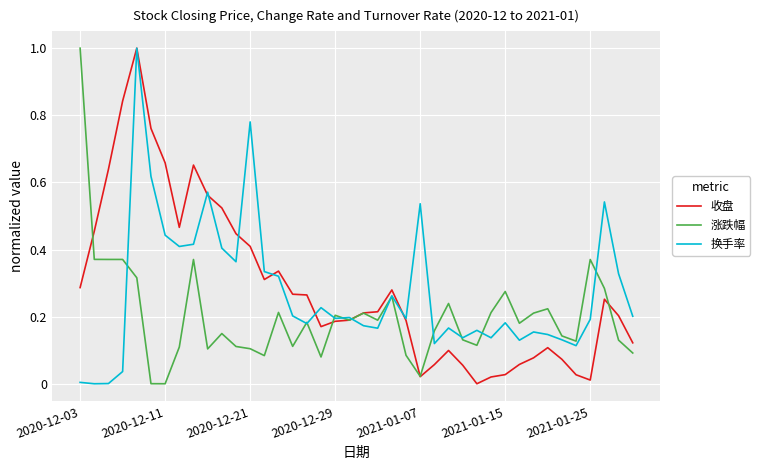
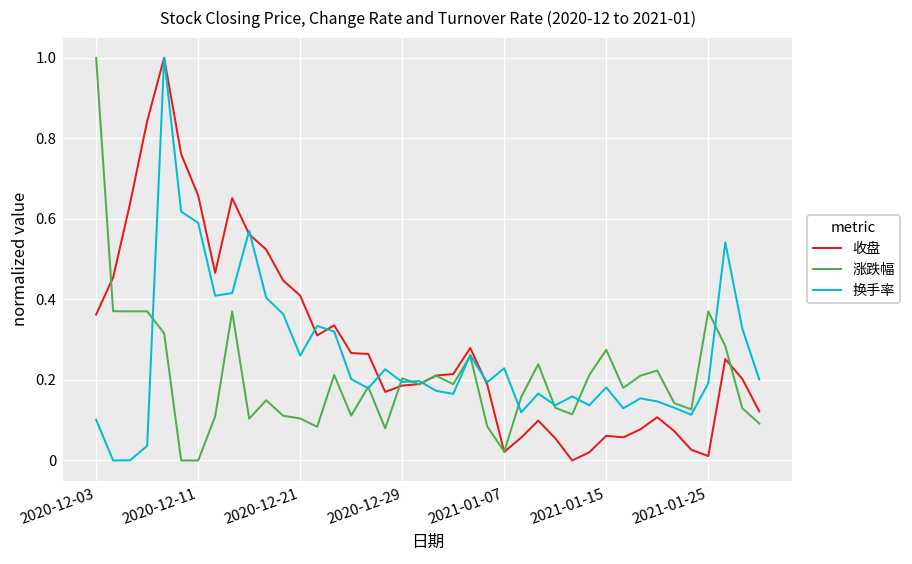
收盘, 2020-12-03: 0.29 -> 0.36
换手率, 2020-12-03: 0.00 -> 0.10
换手率, 2020-12-11: 0.44 -> 0.59
换手率, 2020-12-21: 0.78 -> 0.26
换手率, 2021-01-07: 0.54 -> 0.23
收盘, 2021-01-15: 0.03 -> 0.06
